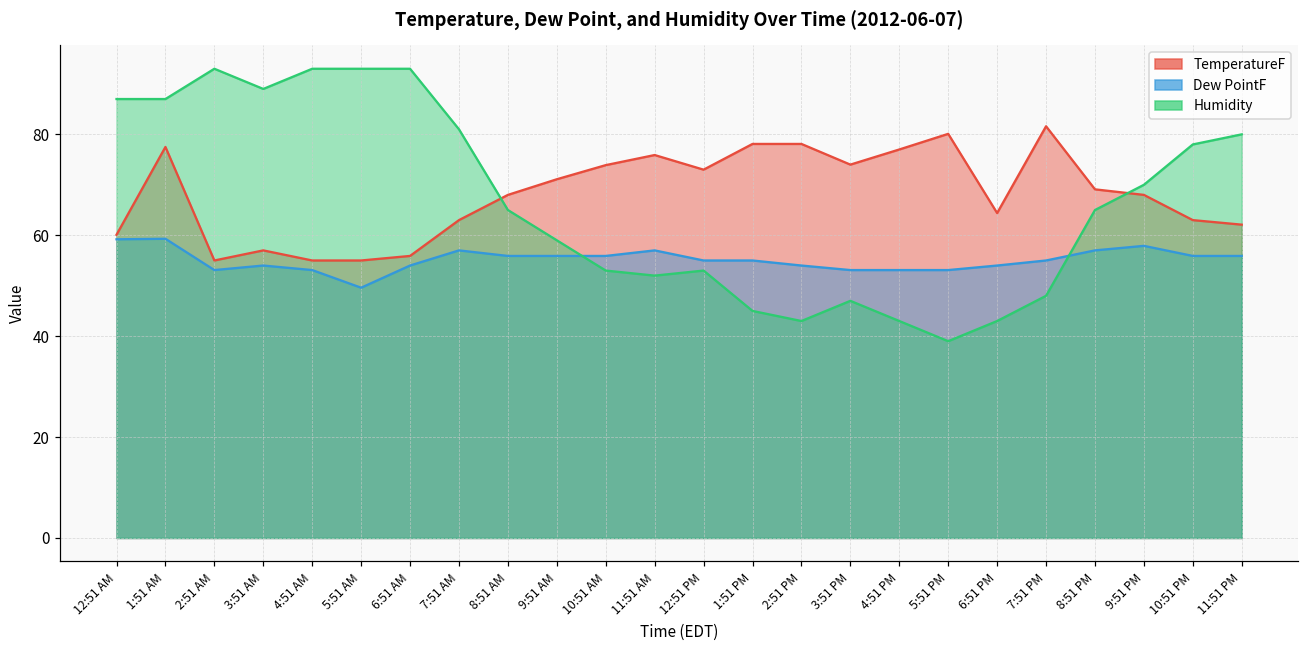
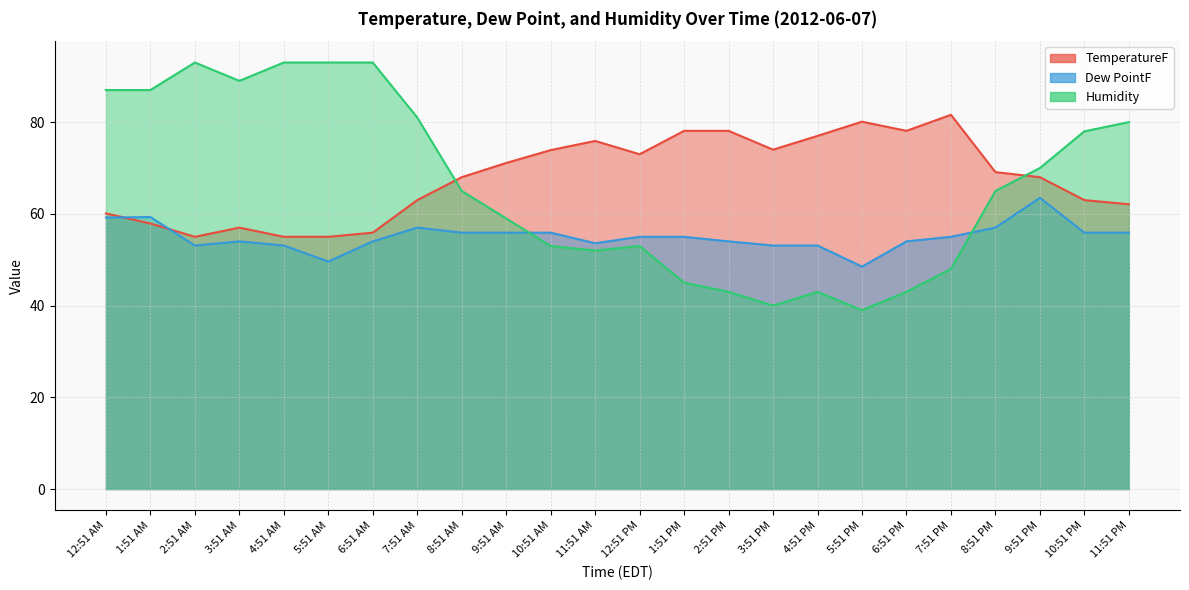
TemperatureF, 1:51 AM: 78 -> 58
Dew PointF, 11:51 AM: 57 -> 54
Humidity, 3:51 PM: 47 -> 40
Dew PointF, 5:51 PM: 53 -> 49
TemperatureF, 6:51 PM: 64 -> 78
Dew PointF, 9:51 PM: 58 -> 64
